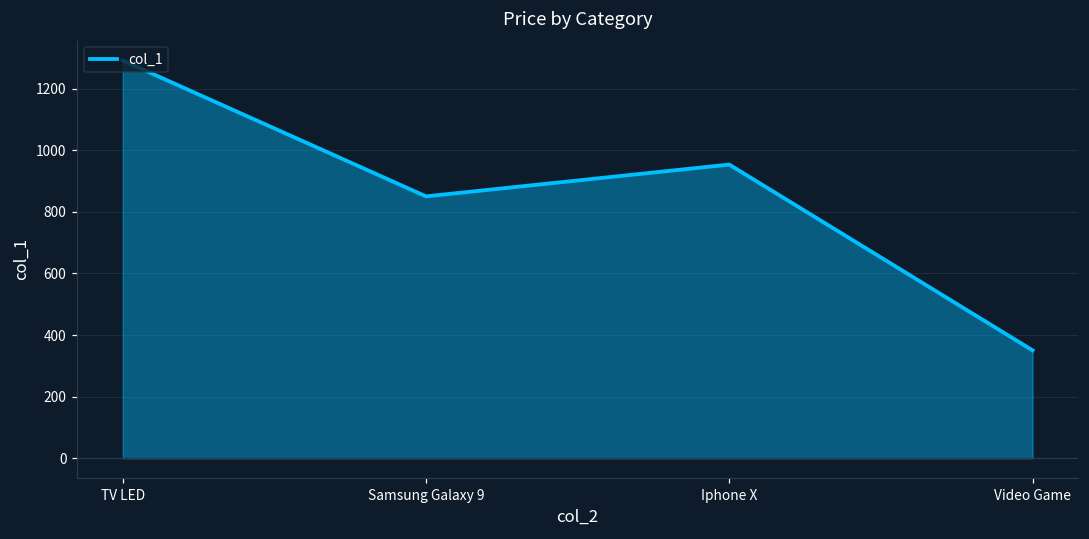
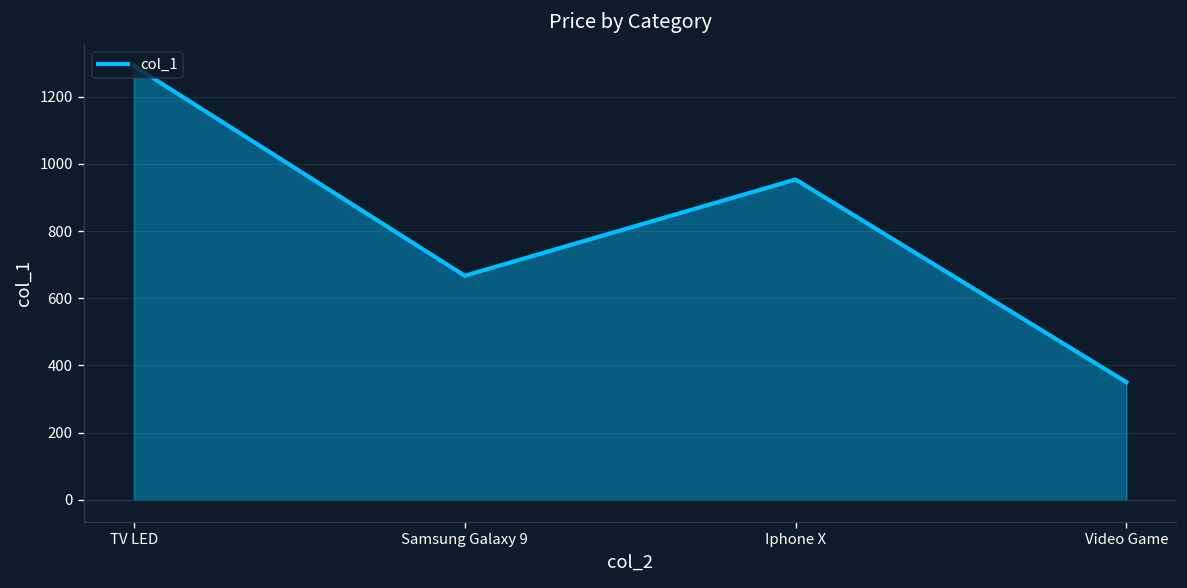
Samsung Galaxy 9: 850 -> 670
